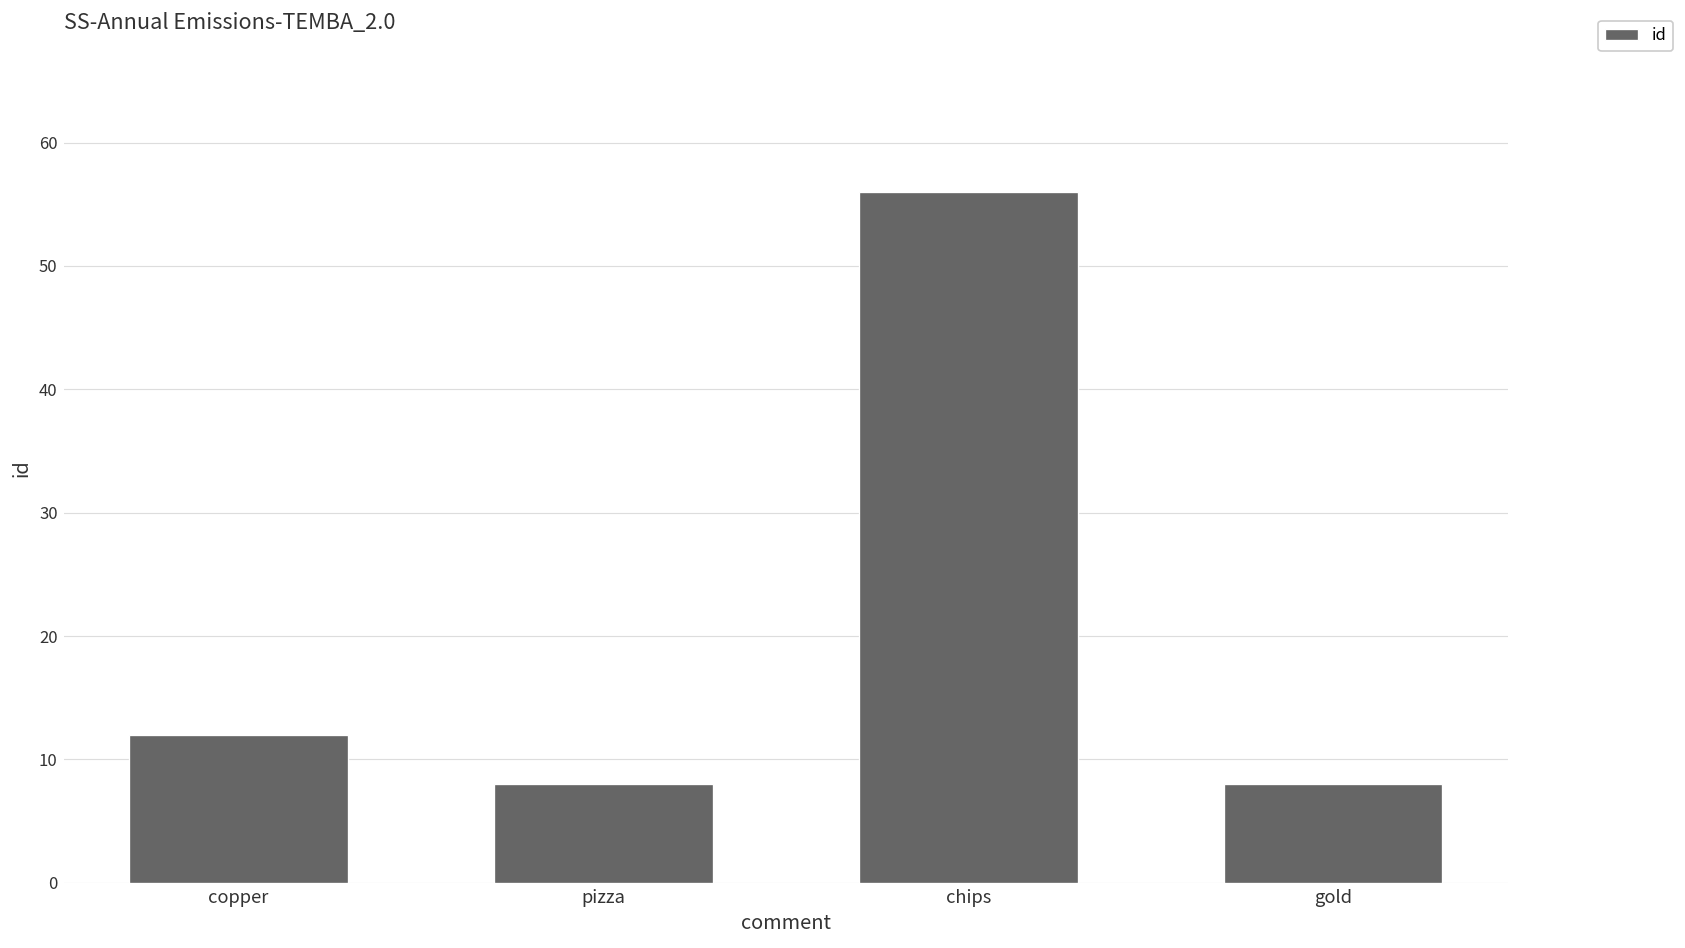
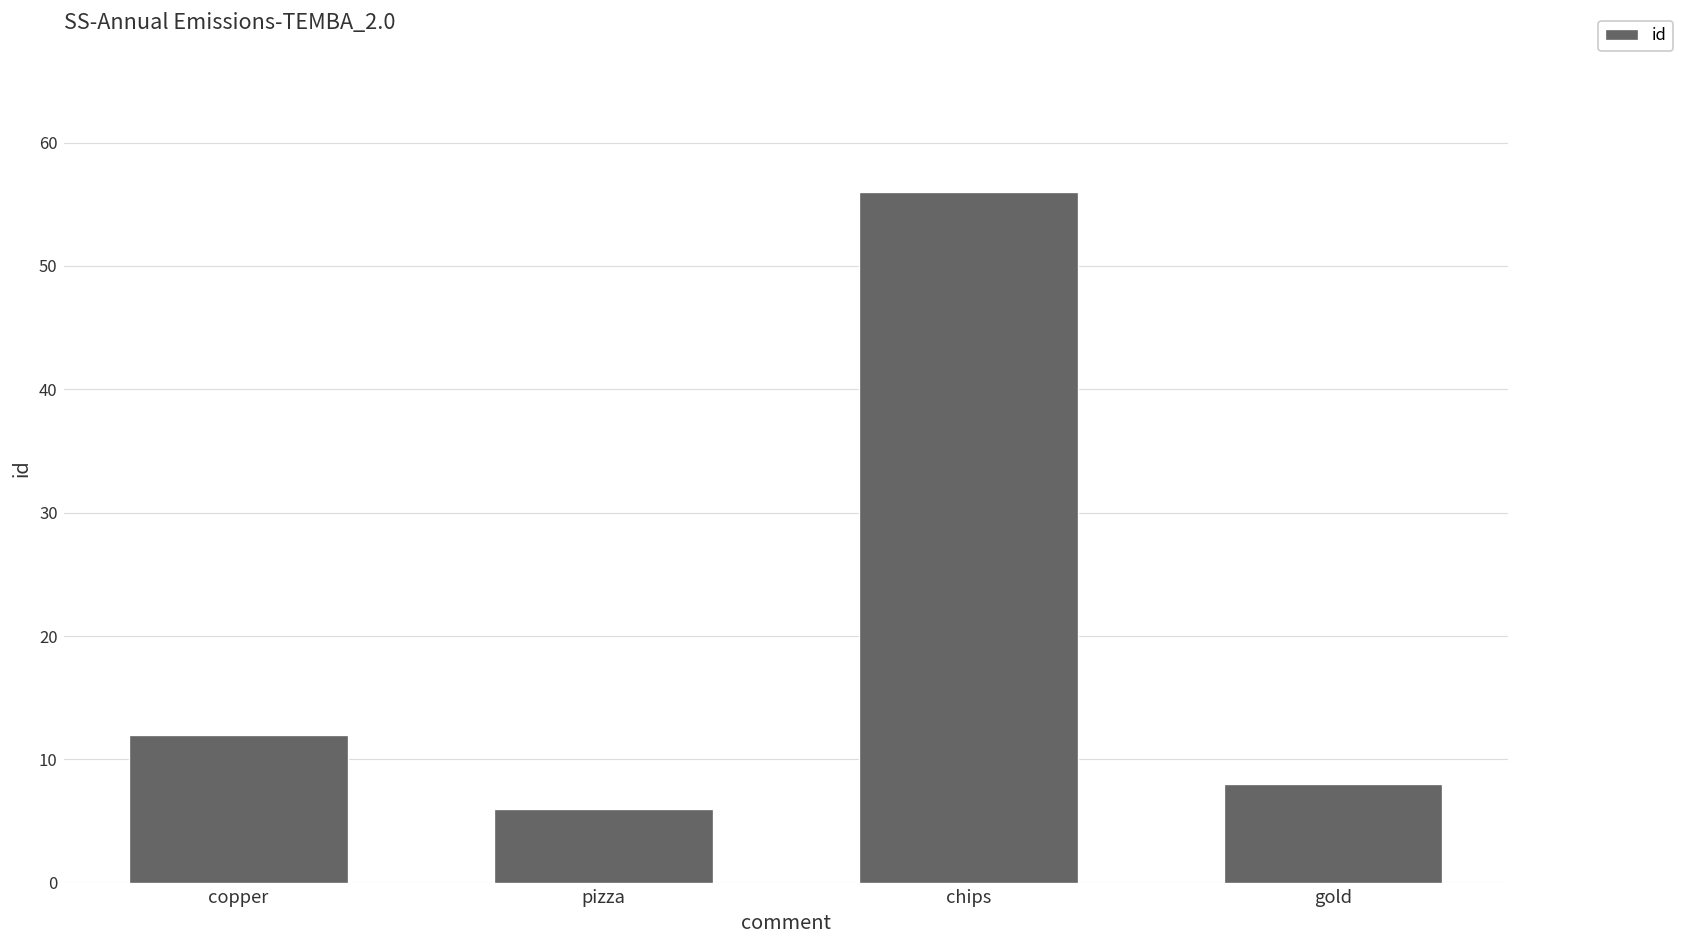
pizza: 8 -> 6
